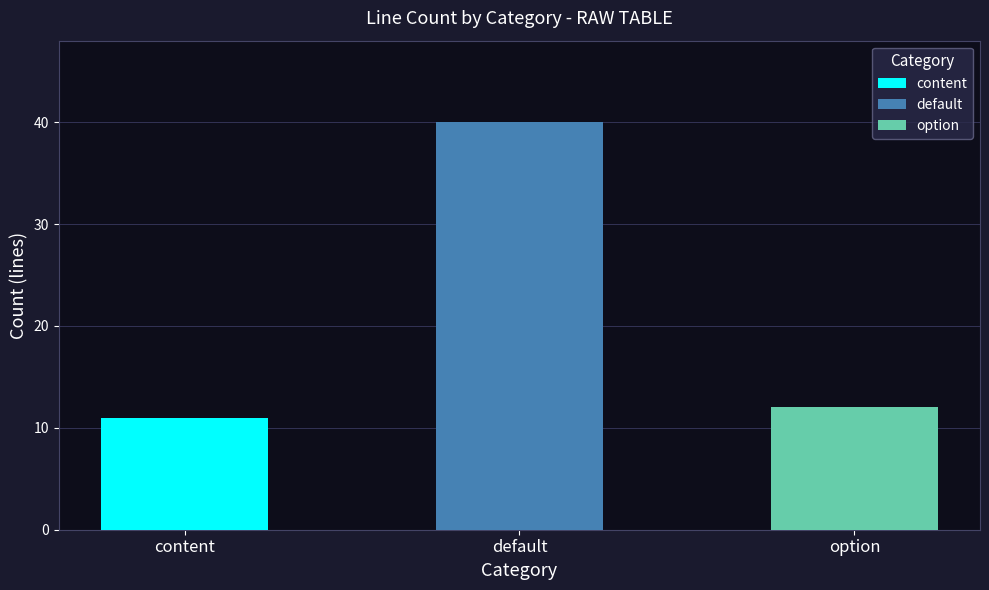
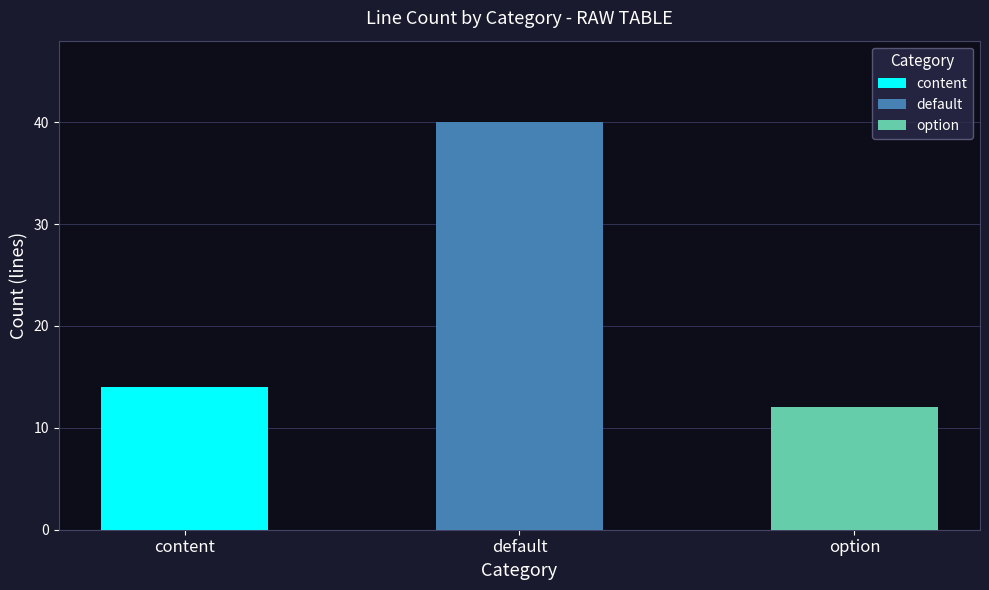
content: 11 -> 14
